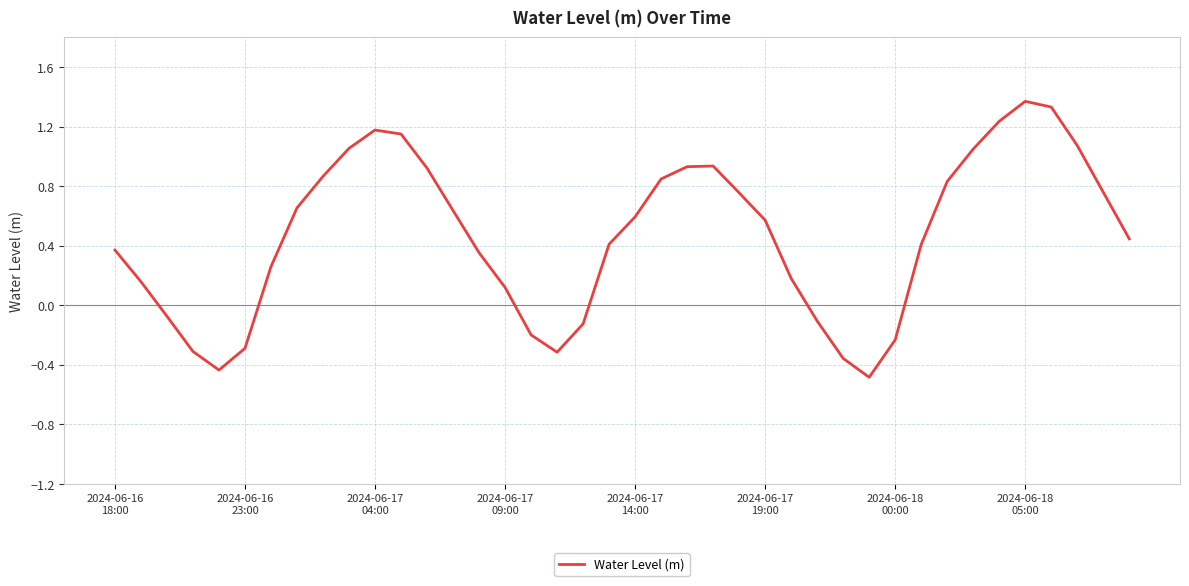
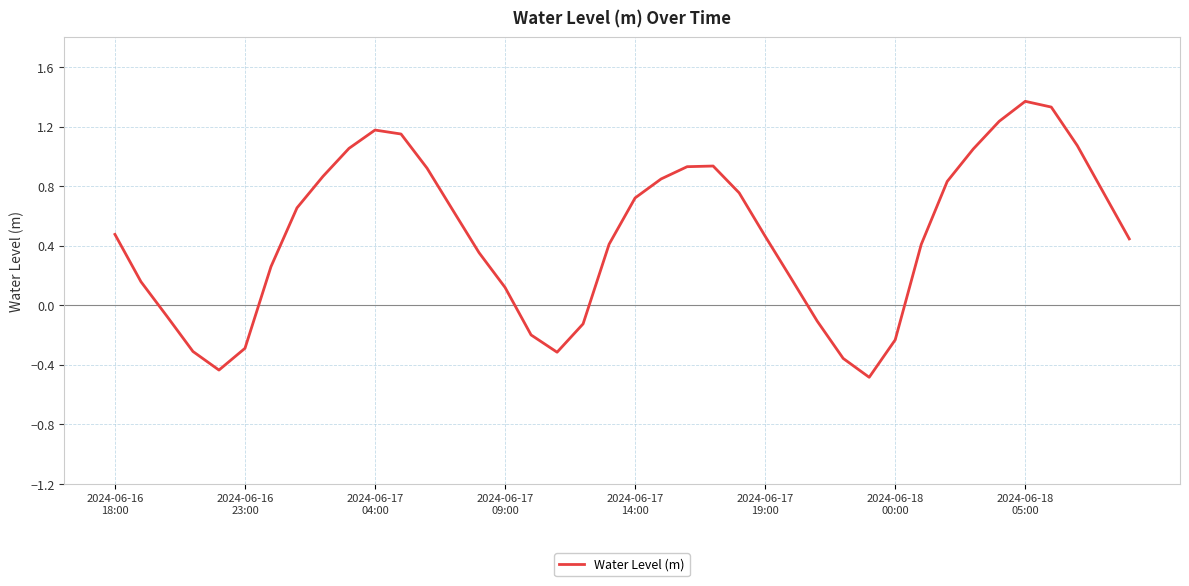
2024-06-16 18:00: 0.37 -> 0.48
2024-06-17 14:00: 0.59 -> 0.72
2024-06-17 19:00: 0.57 -> 0.46
